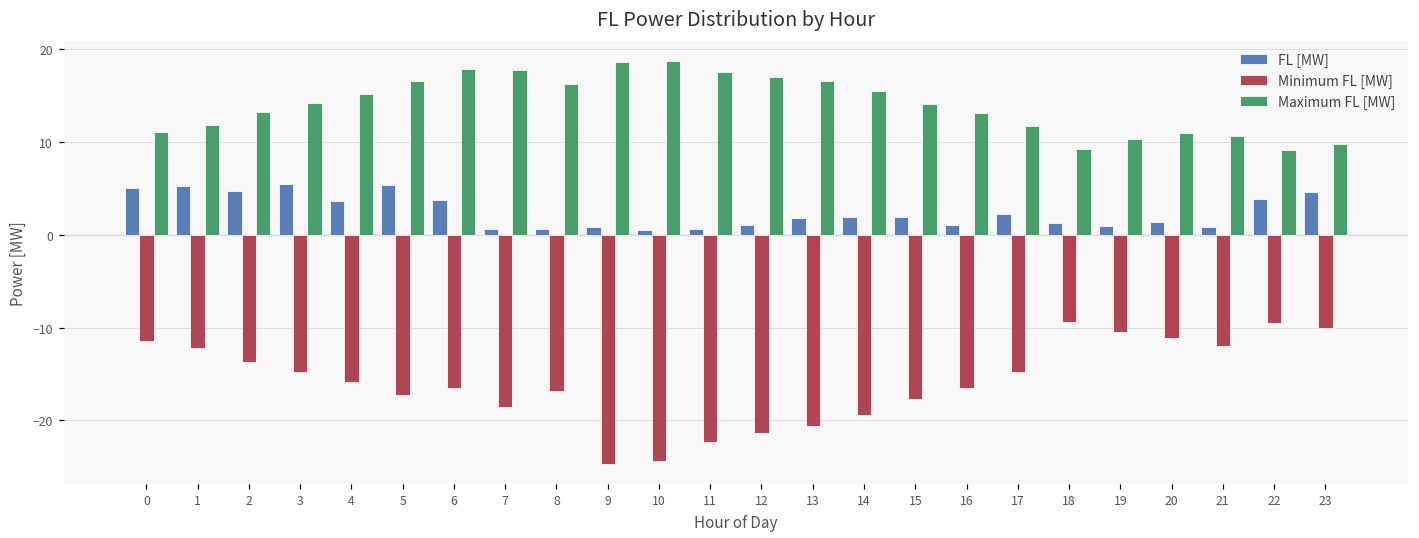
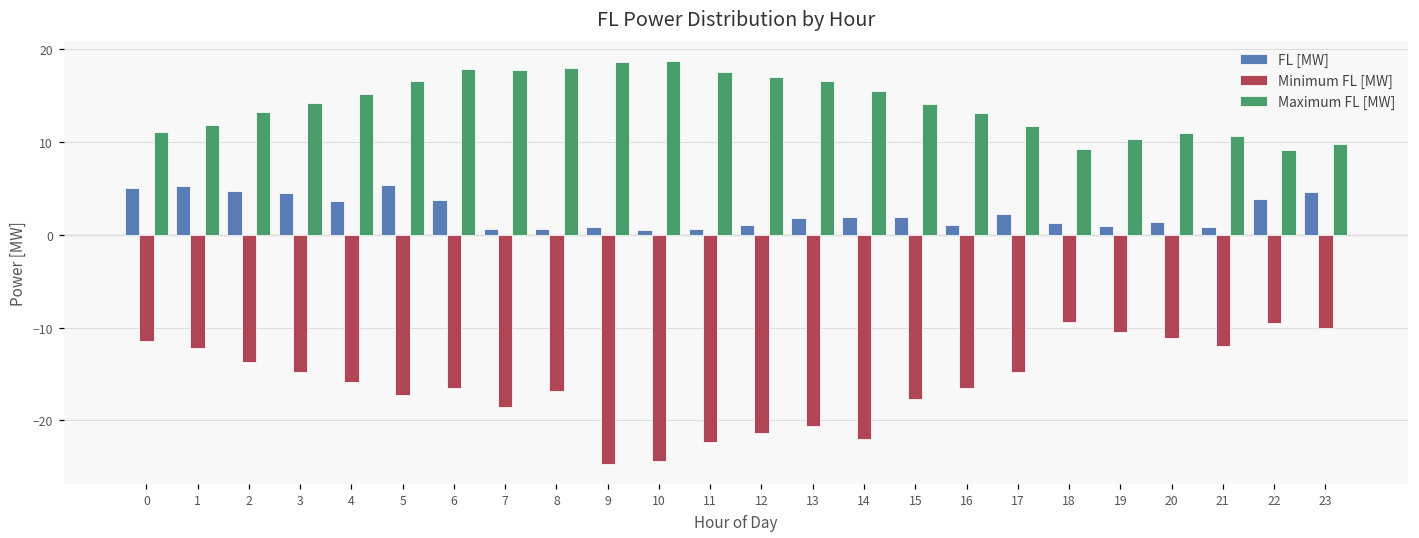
FL [MW], 3: 5 -> 4
Maximum FL [MW], 8: 16 -> 18
Minimum FL [MW], 14: -19 -> -22
